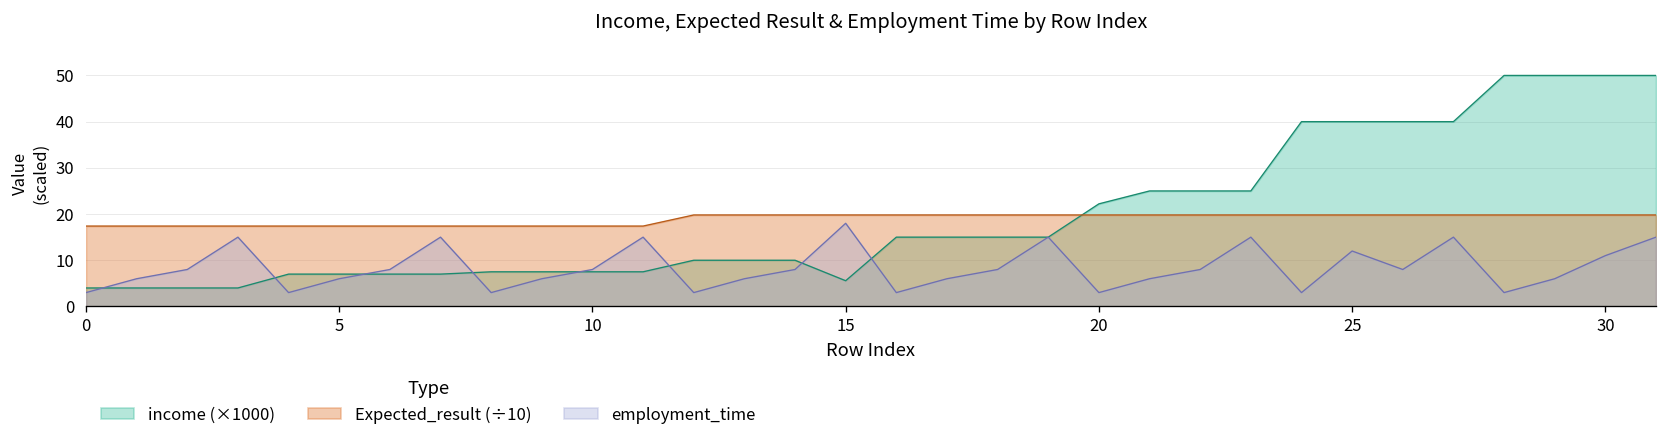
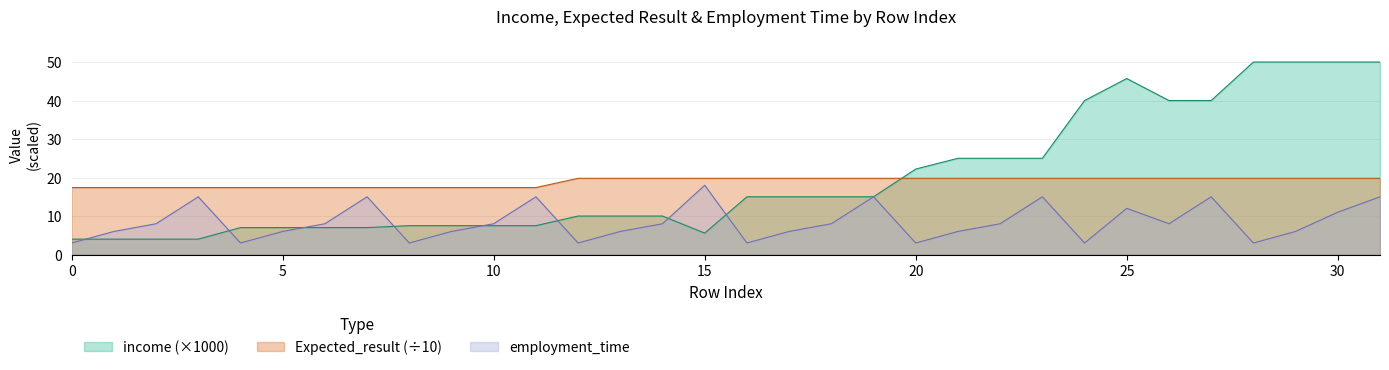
income (×1000), 25: 40 -> 46
